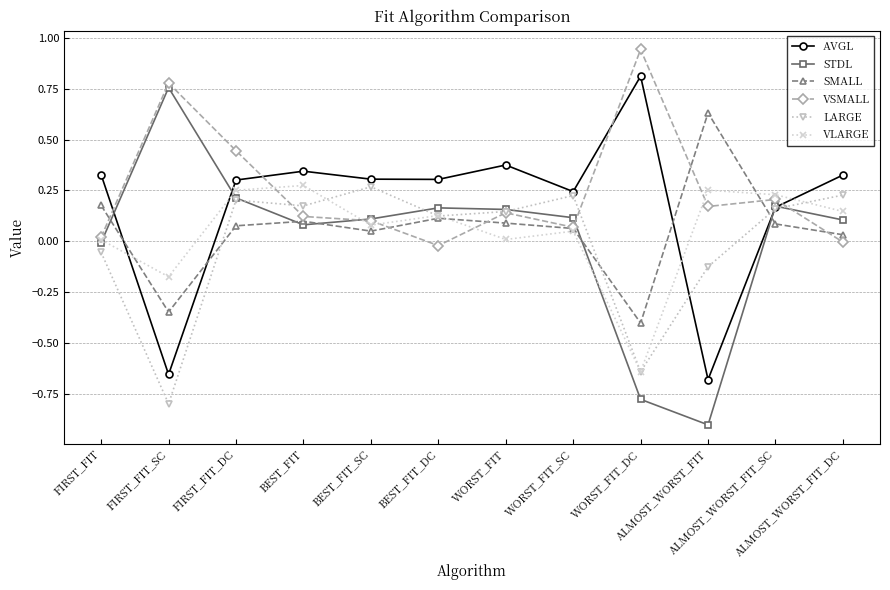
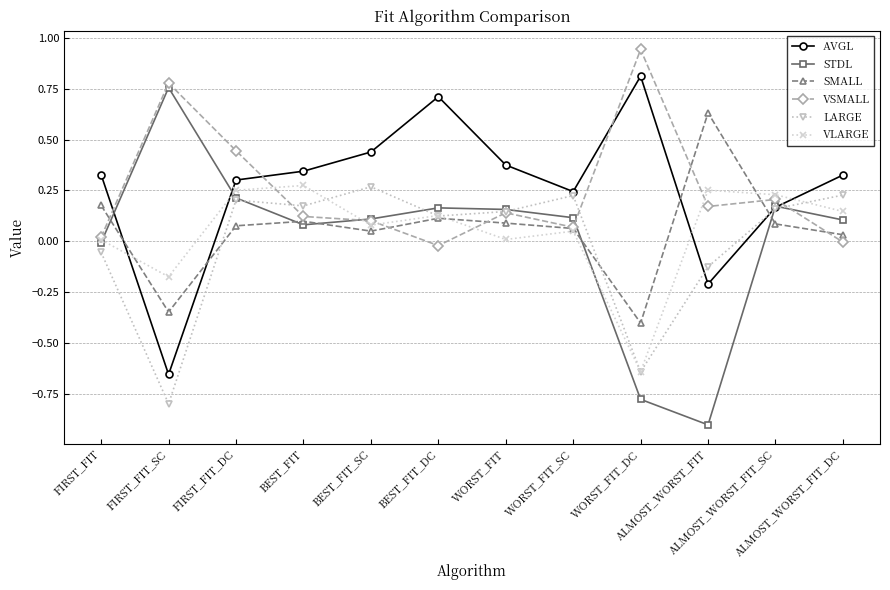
AVGL, BEST_FIT_SC: 0.31 -> 0.44
AVGL, BEST_FIT_DC: 0.30 -> 0.71
AVGL, ALMOST_WORST_FIT: -0.68 -> -0.21
